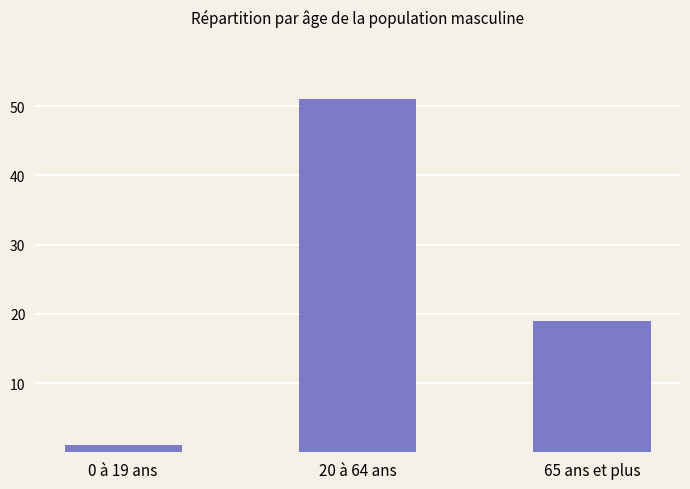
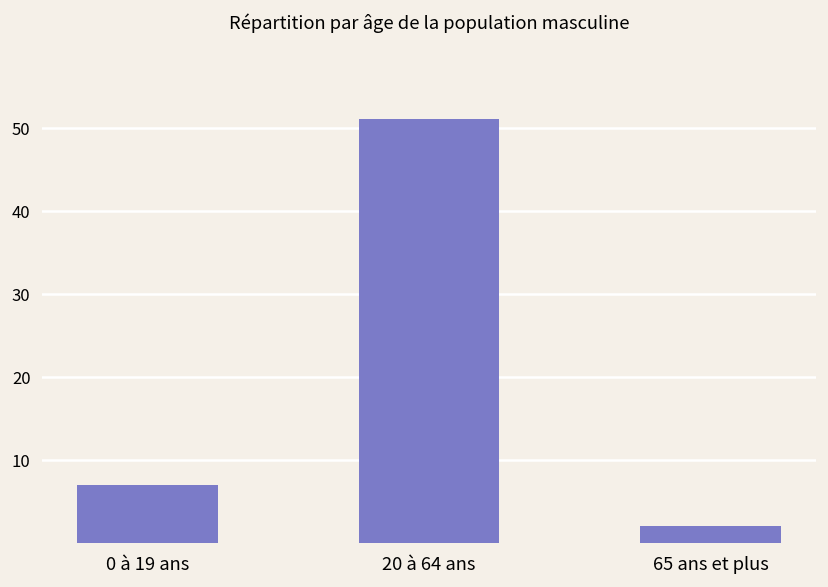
0 à 19 ans: 1 -> 7
65 ans et plus: 19 -> 2
